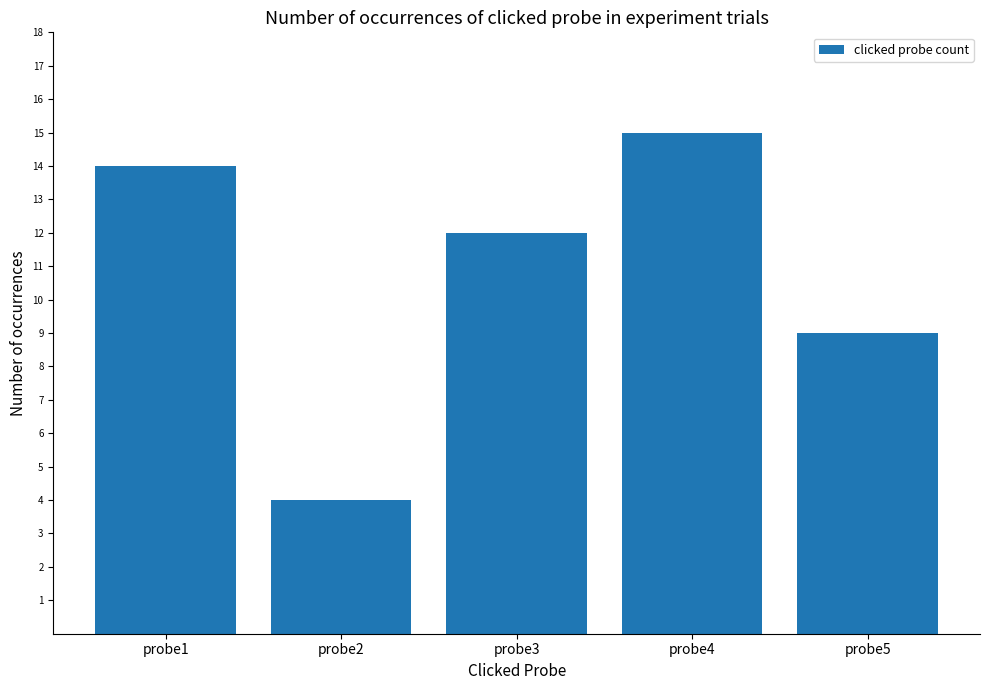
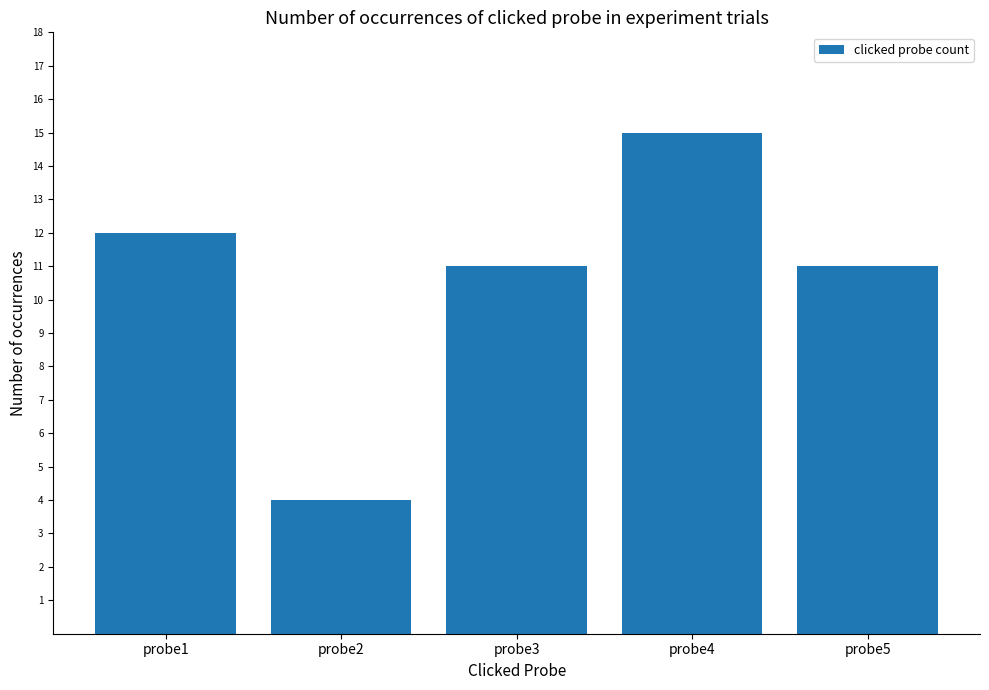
probe1: 14 -> 12
probe3: 12 -> 11
probe5: 9 -> 11
